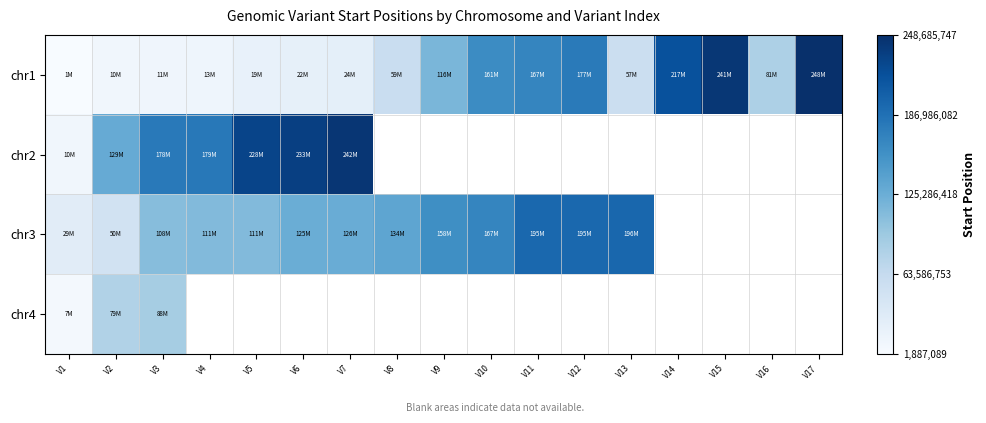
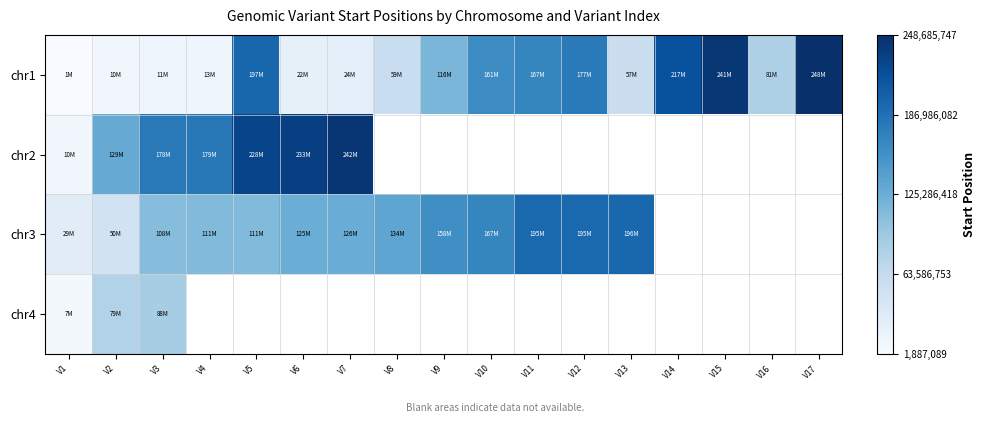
chr1, V5: 19M -> 197M
